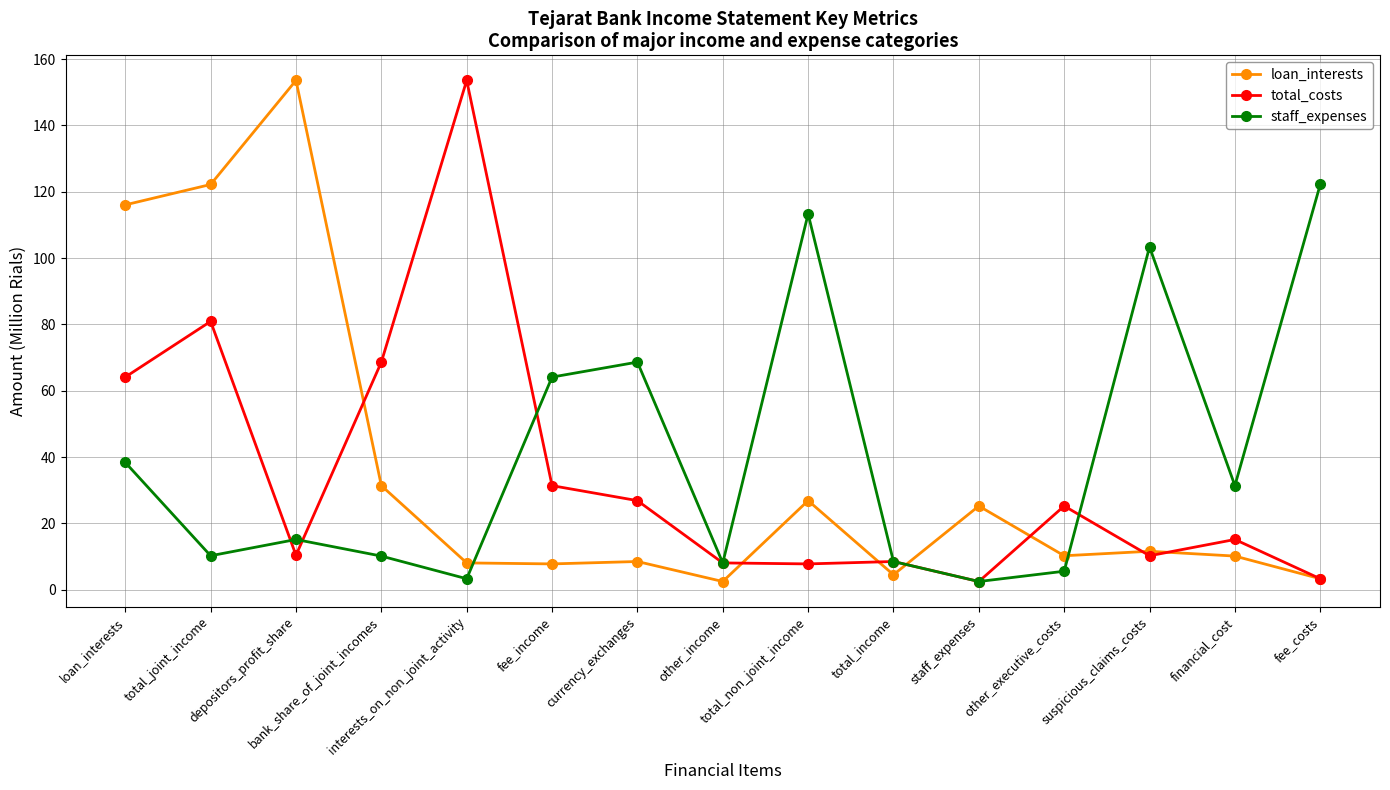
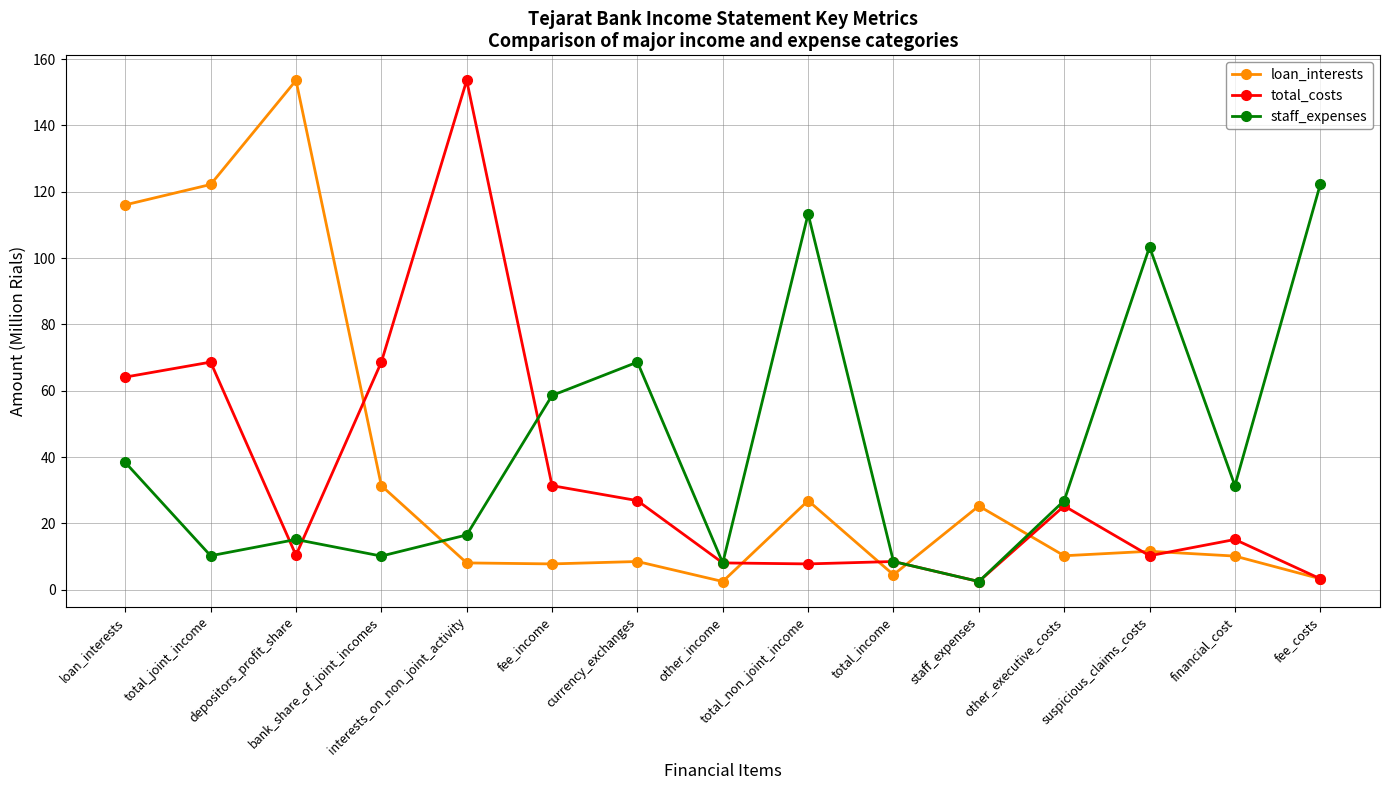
total_costs, total_joint_income: 81 -> 69
staff_expenses, interests_on_non_joint_activity: 3 -> 17
staff_expenses, fee_income: 64 -> 59
staff_expenses, other_executive_costs: 6 -> 27
